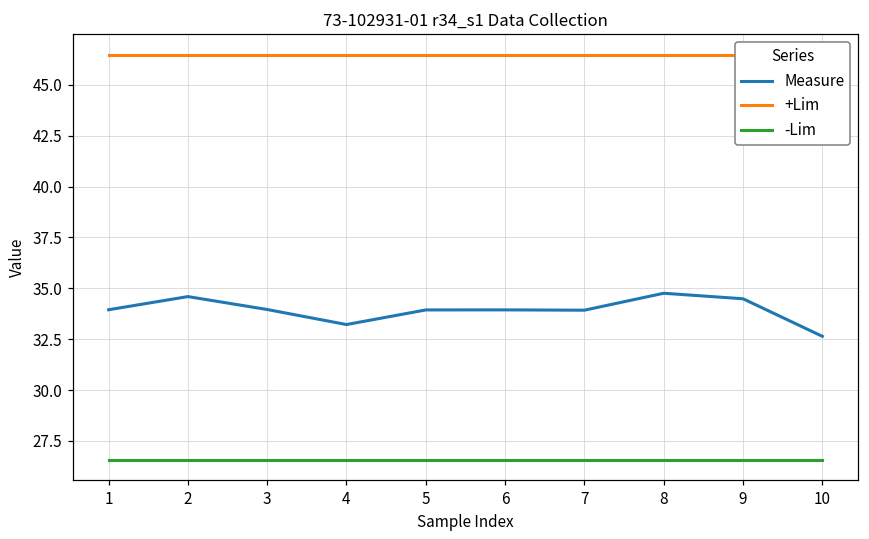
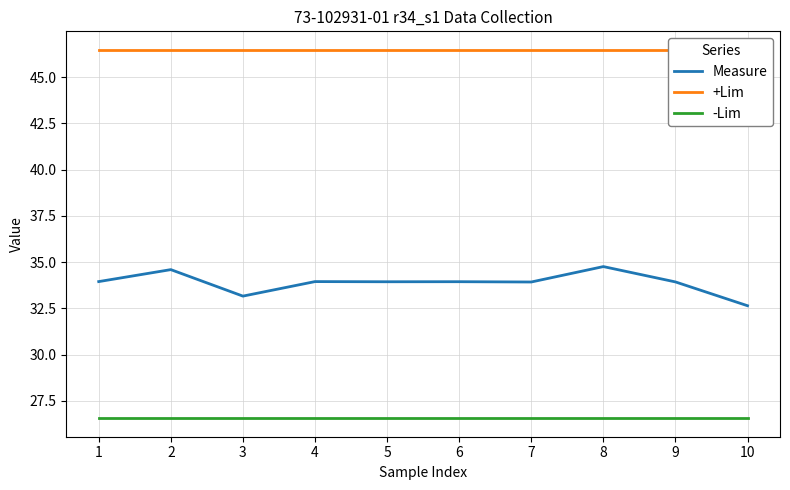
Measure, 3: 34.0 -> 33.2
Measure, 4: 33.2 -> 33.9
Measure, 9: 34.5 -> 33.9
